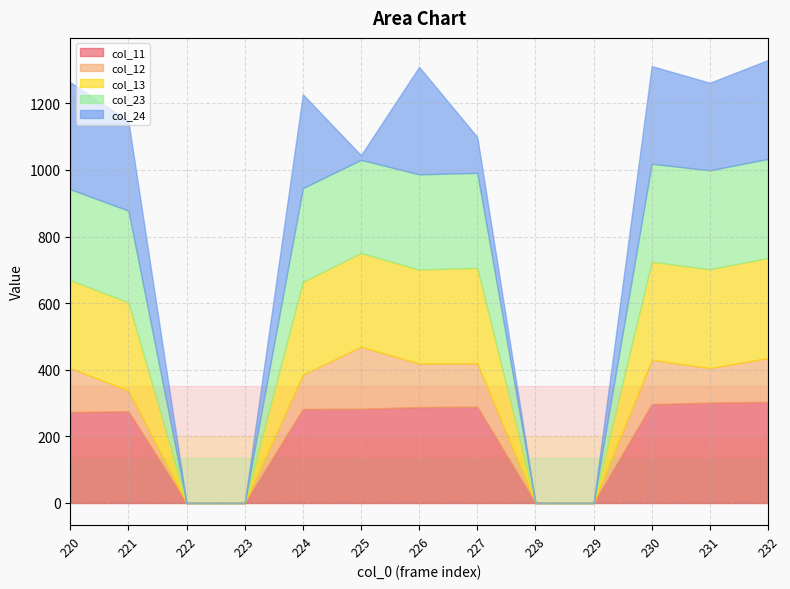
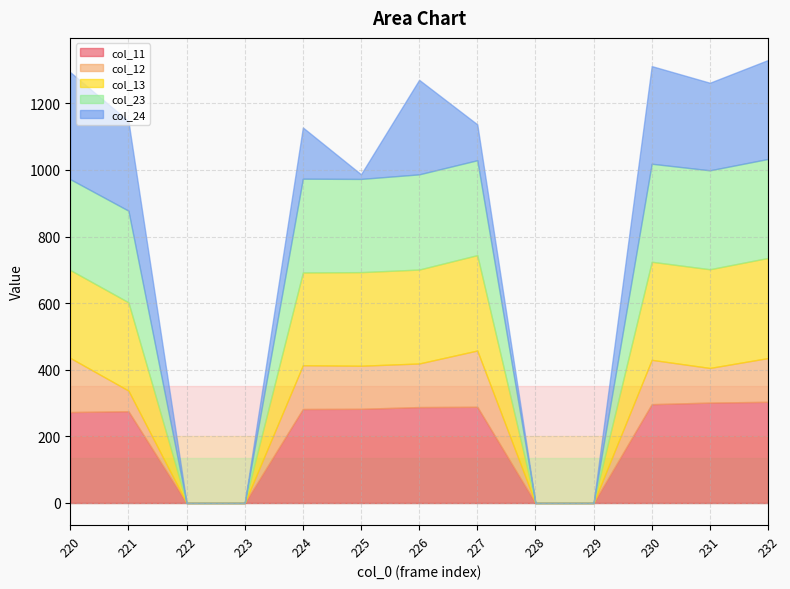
col_12, 220: 130 -> 160
col_12, 224: 100 -> 130
col_24, 224: 280 -> 150
col_12, 225: 190 -> 130
col_24, 226: 320 -> 280
col_12, 227: 130 -> 170
